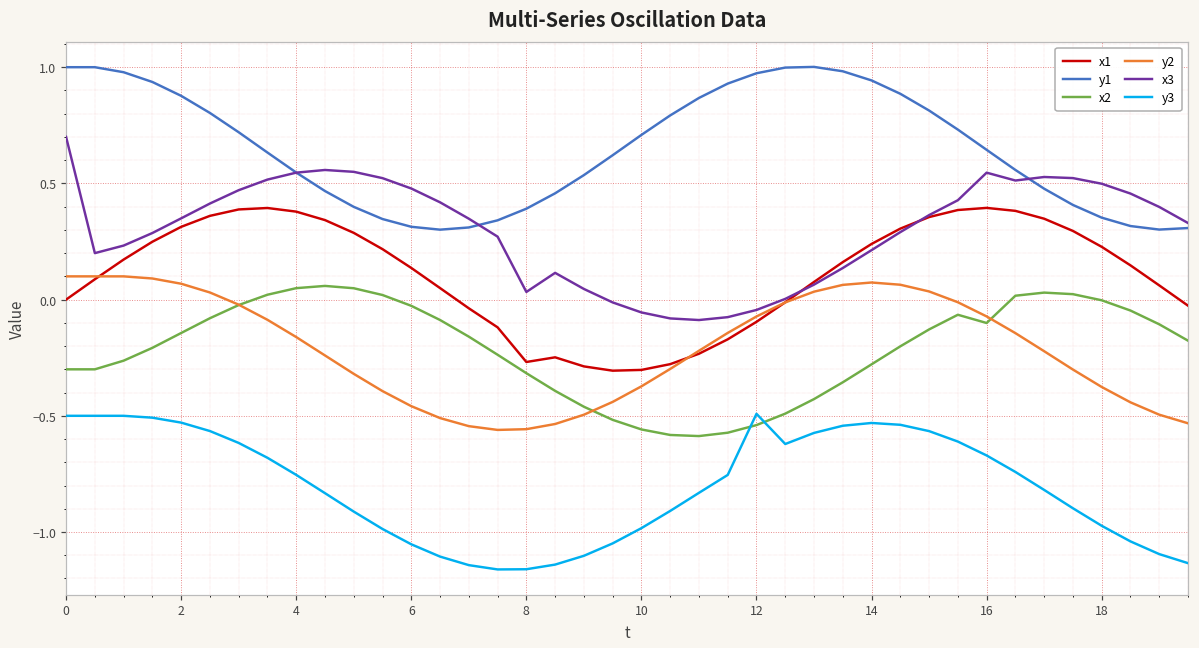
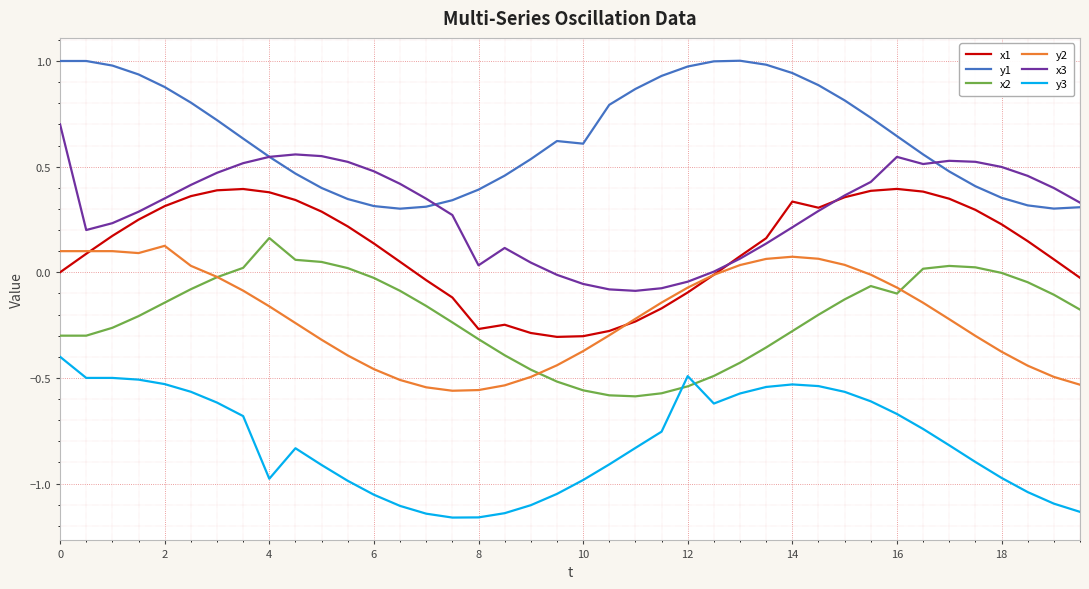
y3, 0: -0.5 -> -0.4
y2, 2: 0.07 -> 0.13
x2, 4: 0.05 -> 0.16
y3, 4: -0.75 -> -0.98
y1, 10: 0.71 -> 0.61
x1, 14: 0.24 -> 0.33
